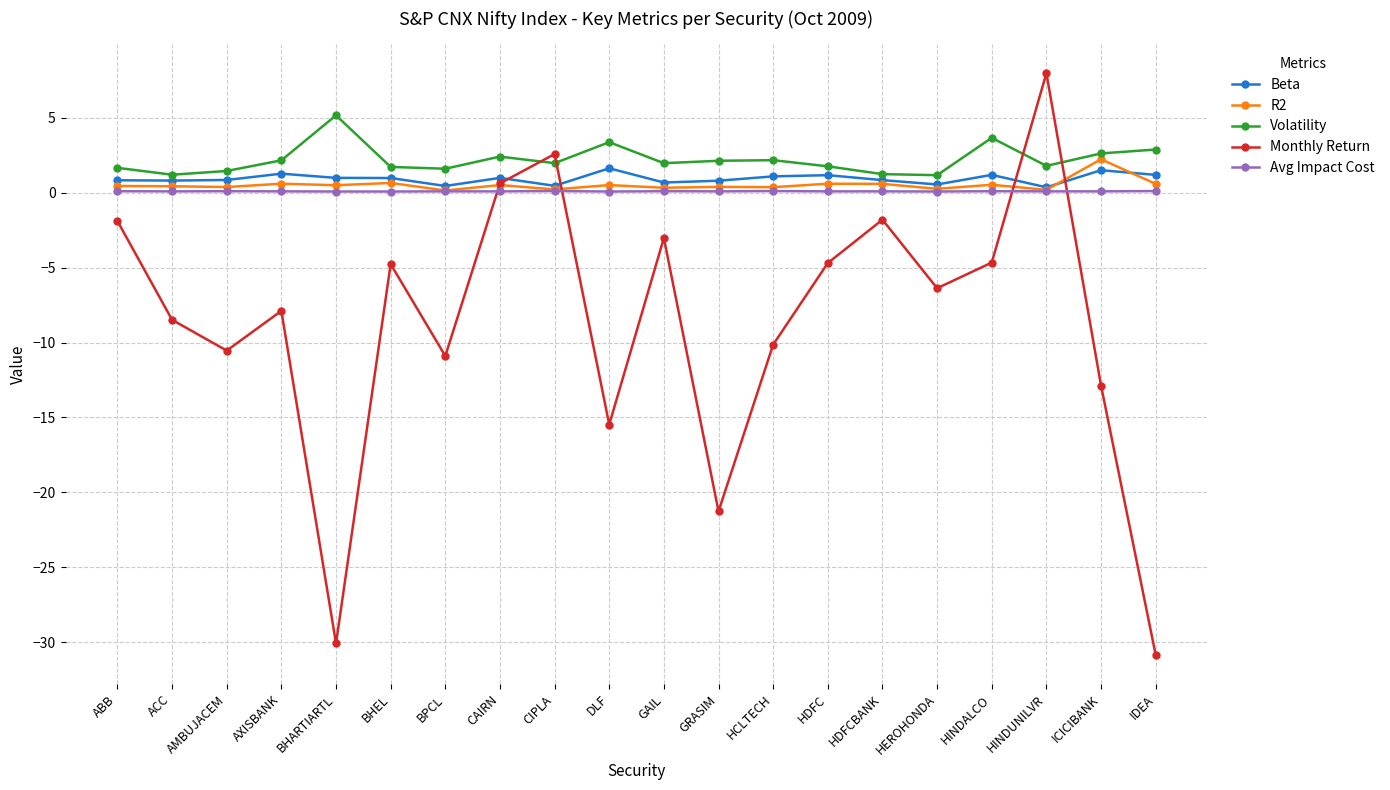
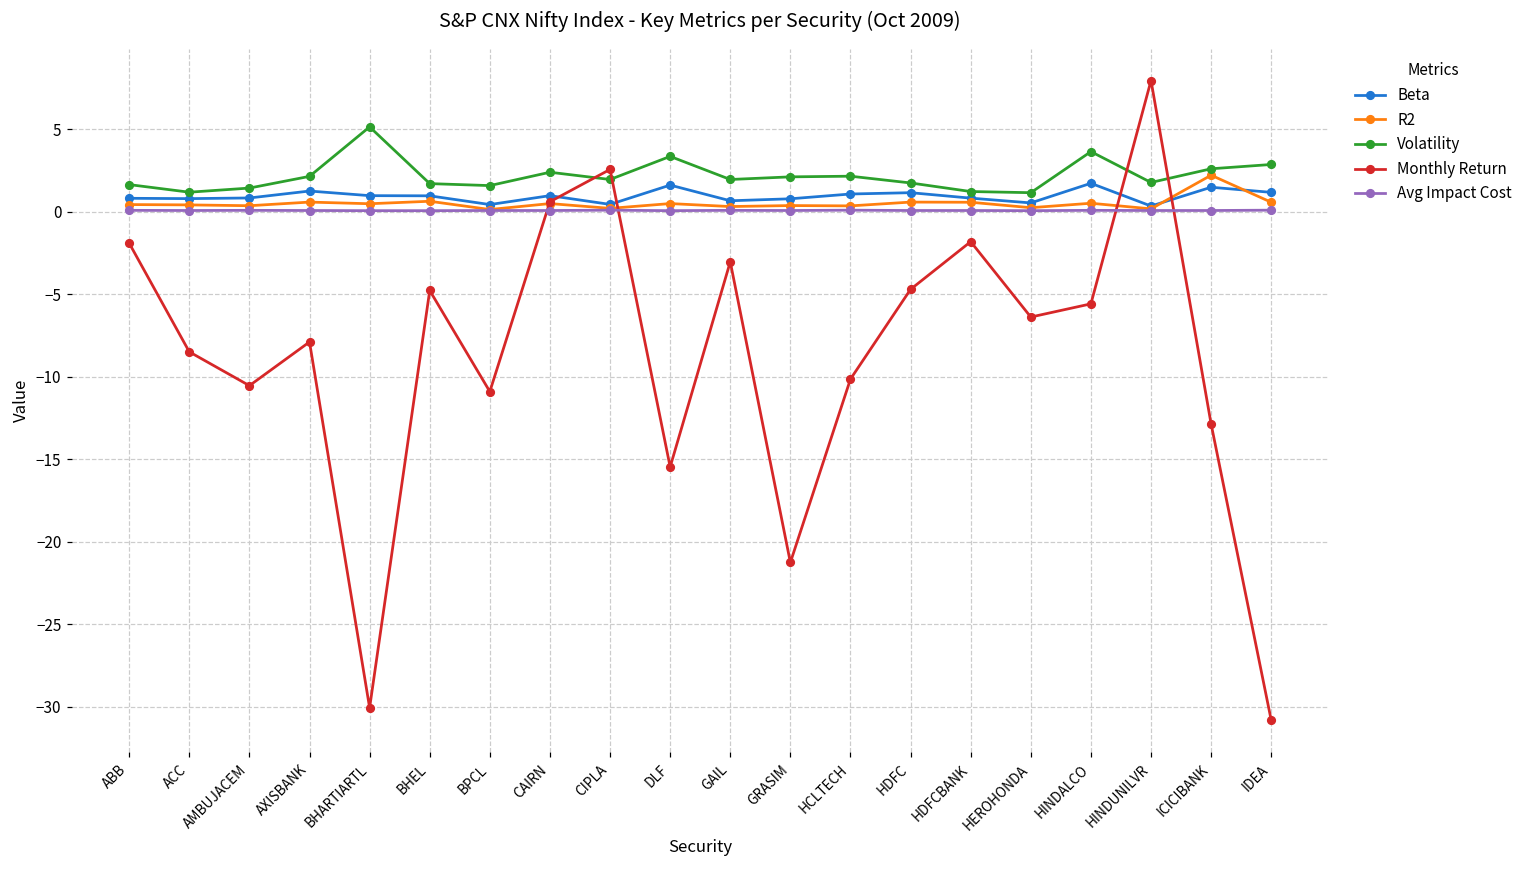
Beta, HINDALCO: 1.2 -> 1.7
Monthly Return, HINDALCO: -4.7 -> -5.6
